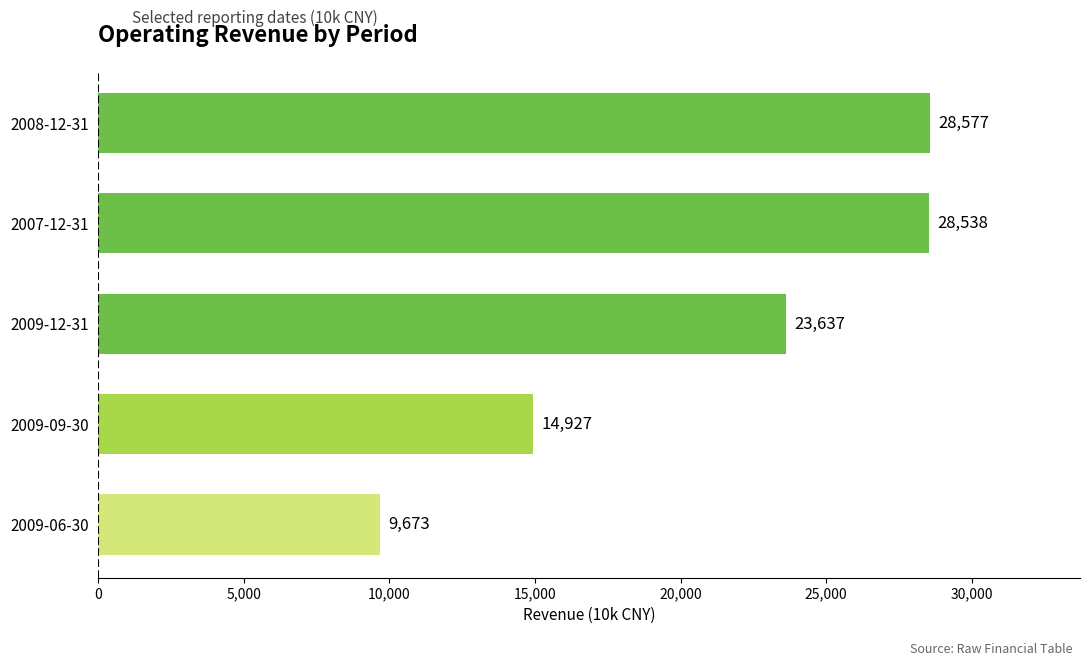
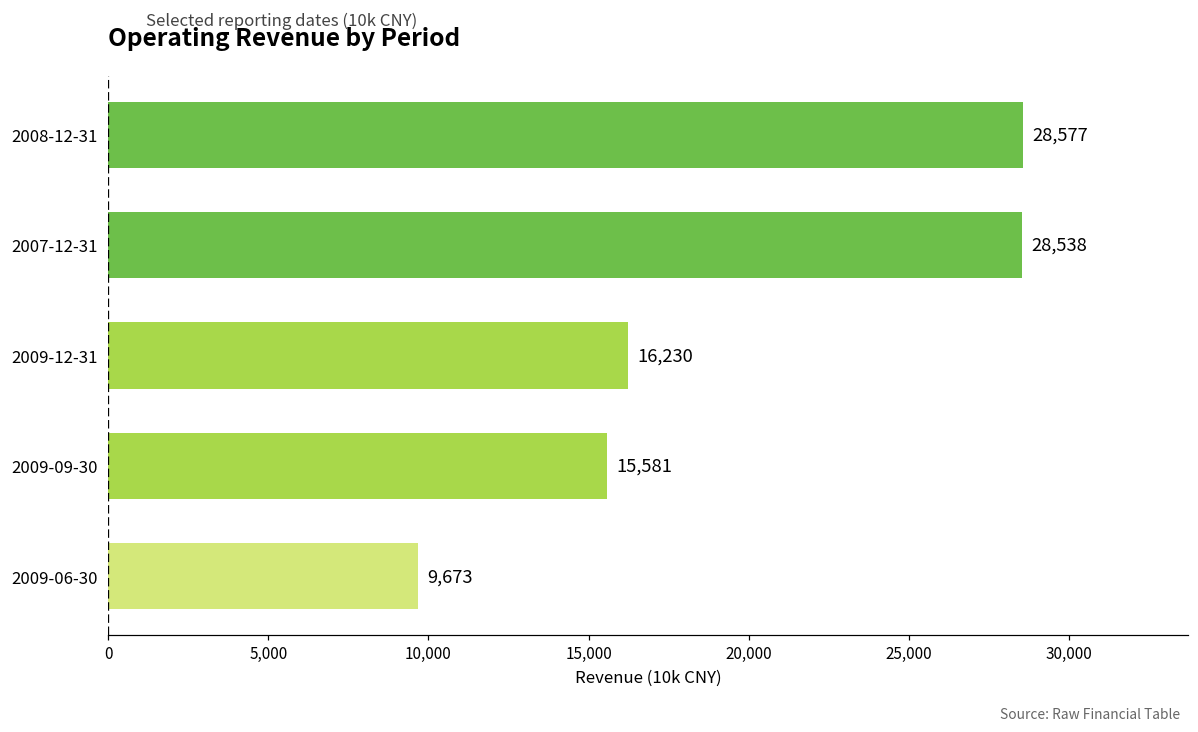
2009-12-31: 23,637 -> 16,230
2009-09-30: 14,927 -> 15,581
